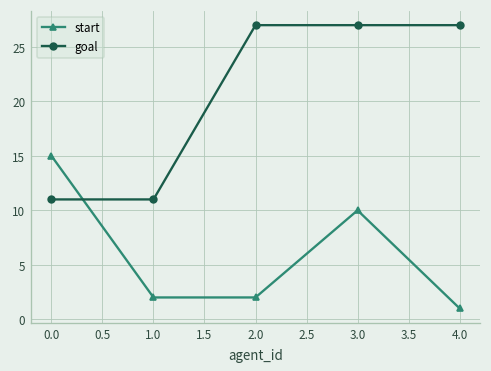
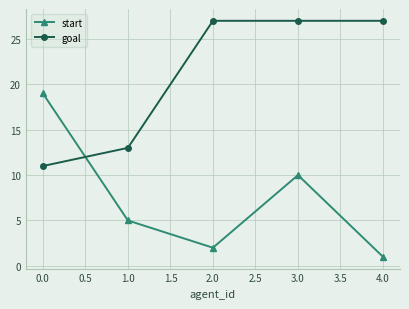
start, 0.0: 15 -> 19
start, 1.0: 2 -> 5
goal, 1.0: 11 -> 13
